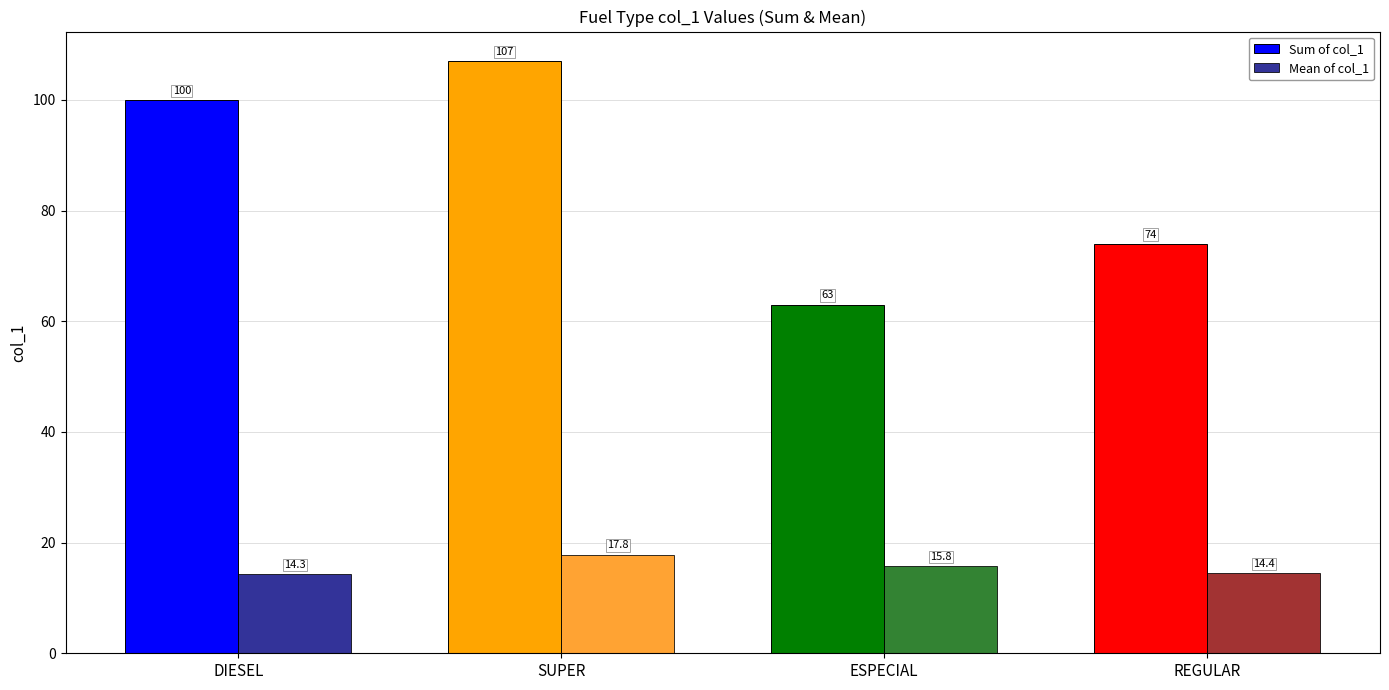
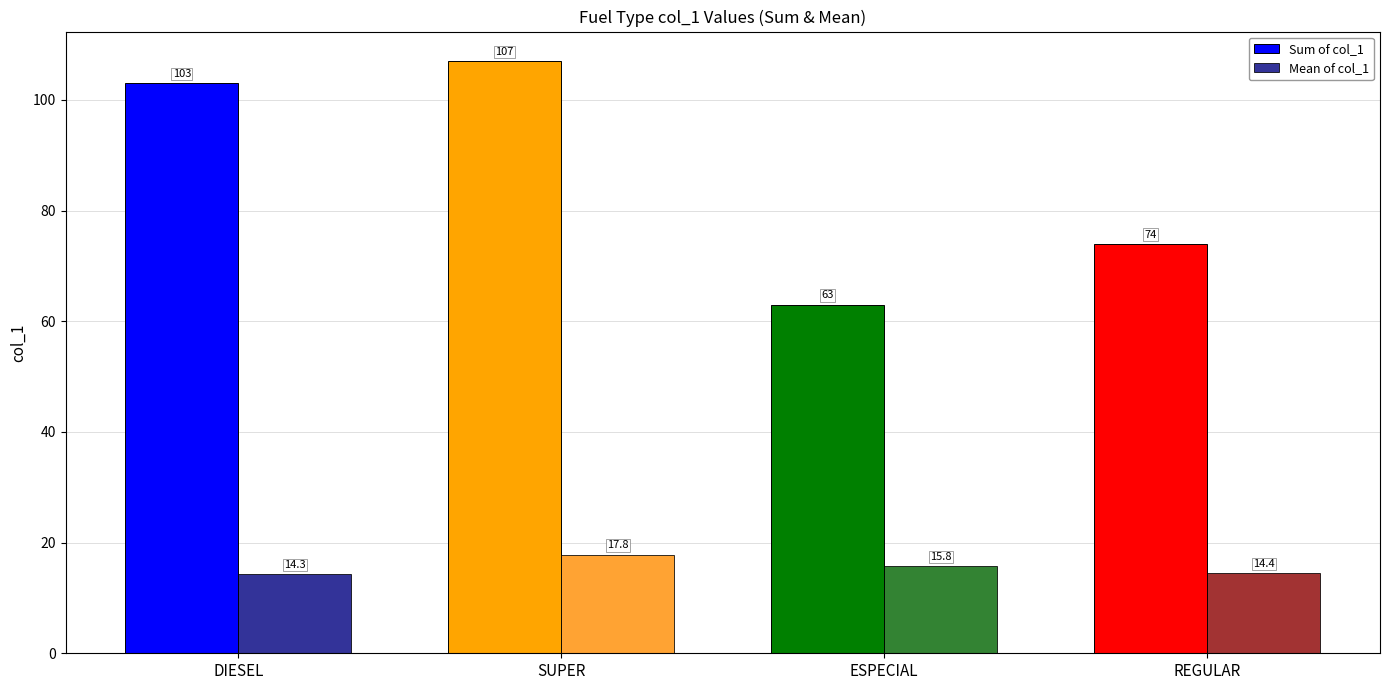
Sum of col_1, DIESEL: 100 -> 103
